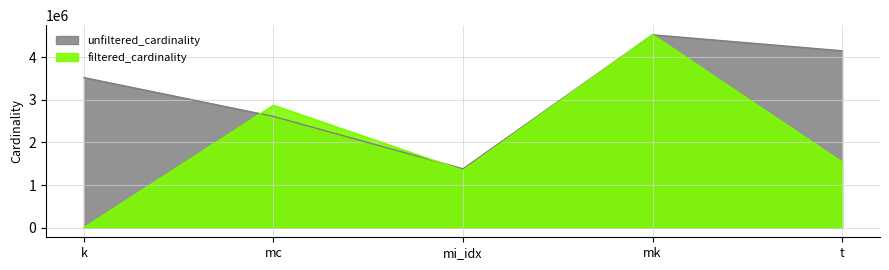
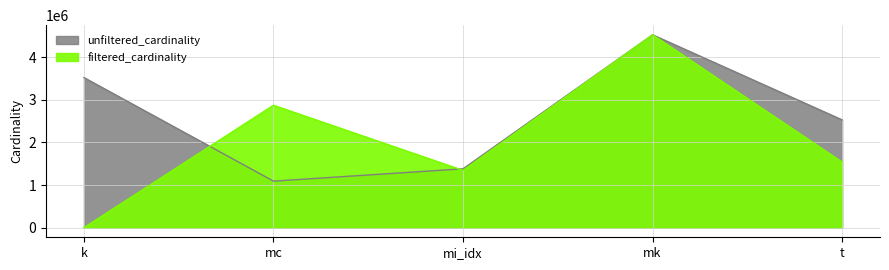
unfiltered_cardinality, mc: 2600000 -> 1100000
unfiltered_cardinality, t: 4100000 -> 2500000
